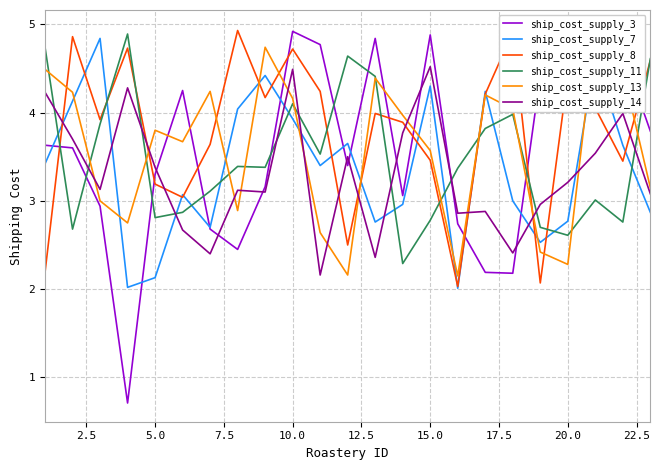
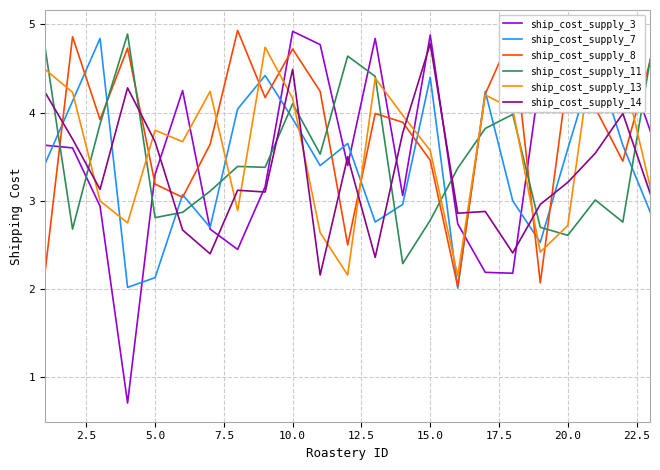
ship_cost_supply_14, 5.0: 3.4 -> 3.7
ship_cost_supply_7, 15.0: 4.3 -> 4.4
ship_cost_supply_14, 15.0: 4.5 -> 4.8
ship_cost_supply_7, 20.0: 2.8 -> 3.6
ship_cost_supply_13, 20.0: 2.3 -> 2.7
